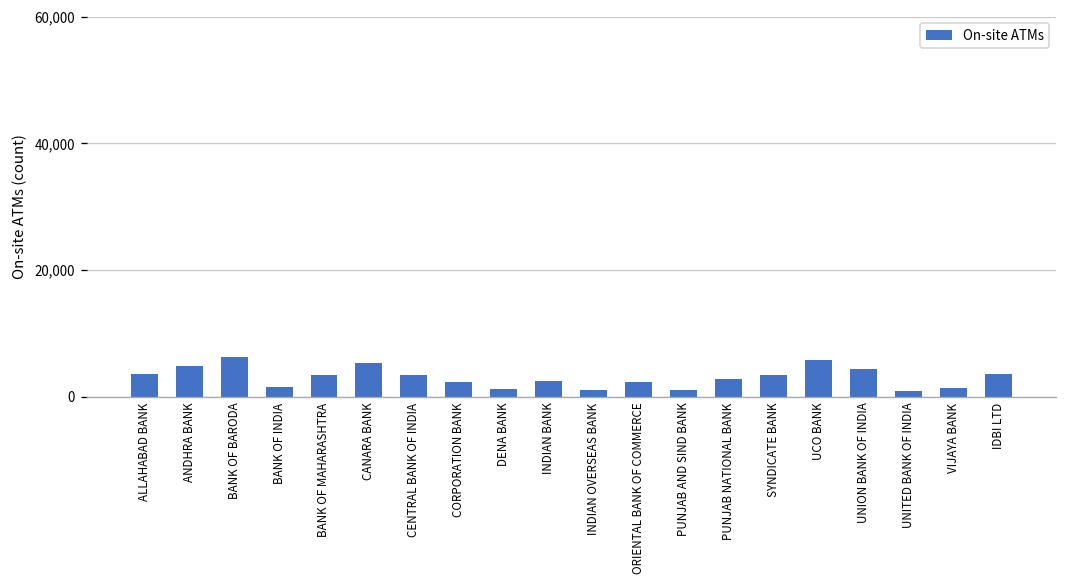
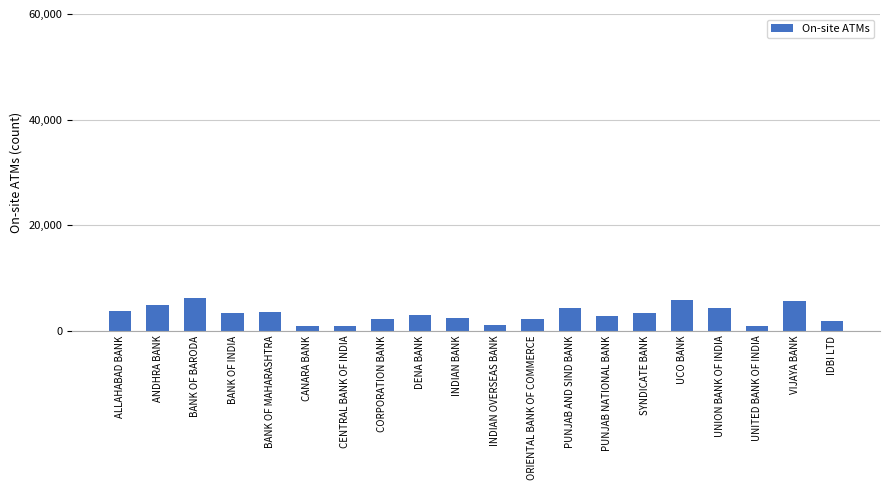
BANK OF INDIA: 1,000 -> 3,000
CANARA BANK: 5,000 -> 1,000
CENTRAL BANK OF INDIA: 4,000 -> 1,000
DENA BANK: 1,000 -> 3,000
PUNJAB AND SIND BANK: 1,000 -> 4,000
VIJAYA BANK: 1,000 -> 6,000
IDBI LTD: 4,000 -> 2,000
